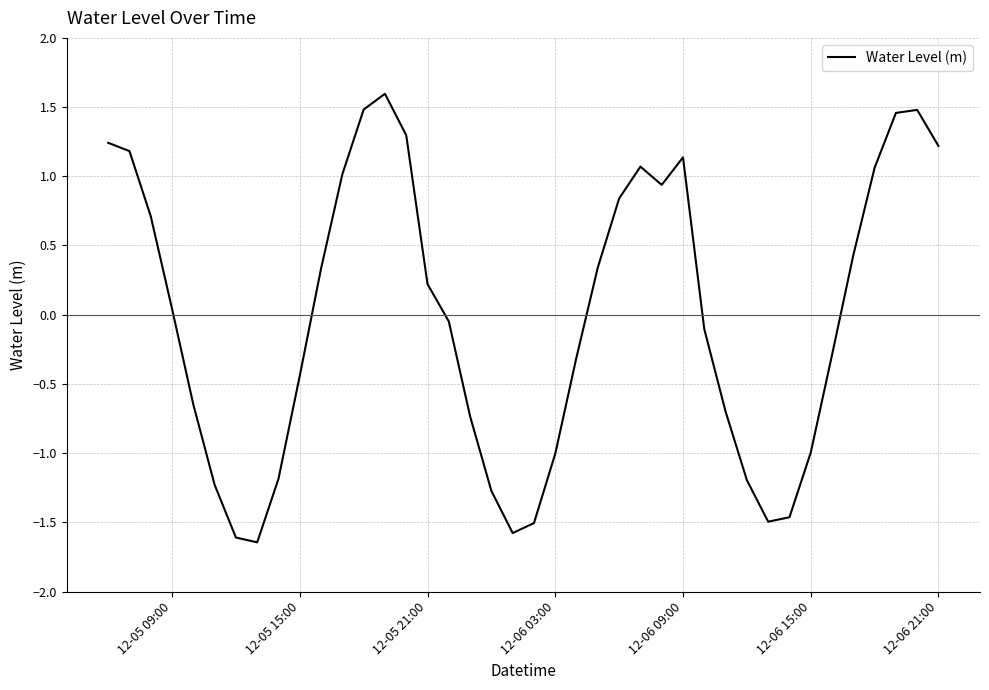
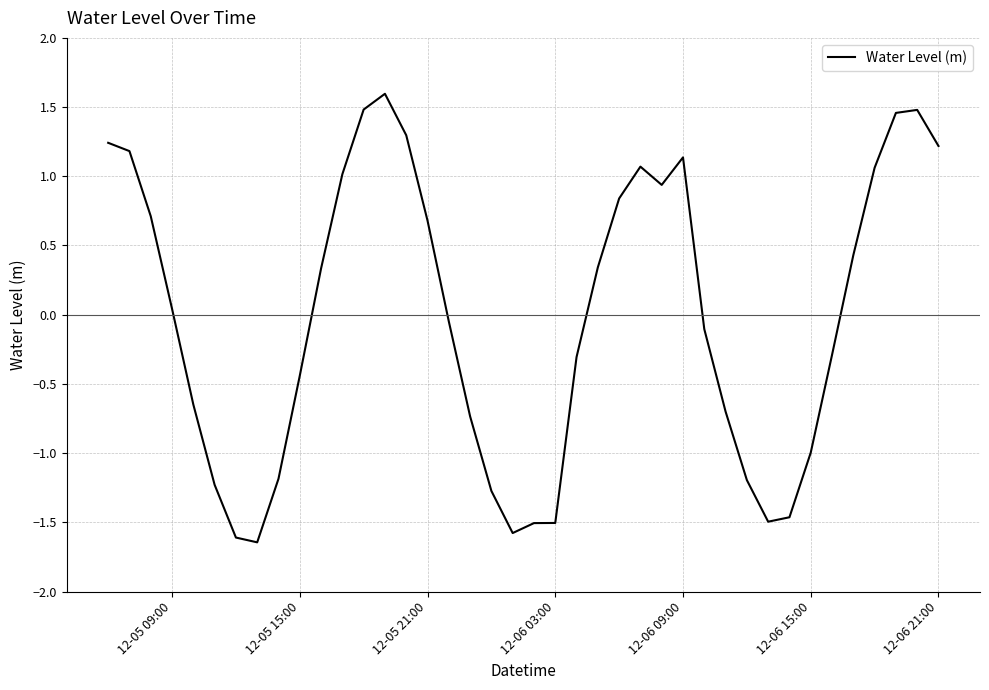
12-05 21:00: 0.22 -> 0.68
12-06 03:00: -1.00 -> -1.50
